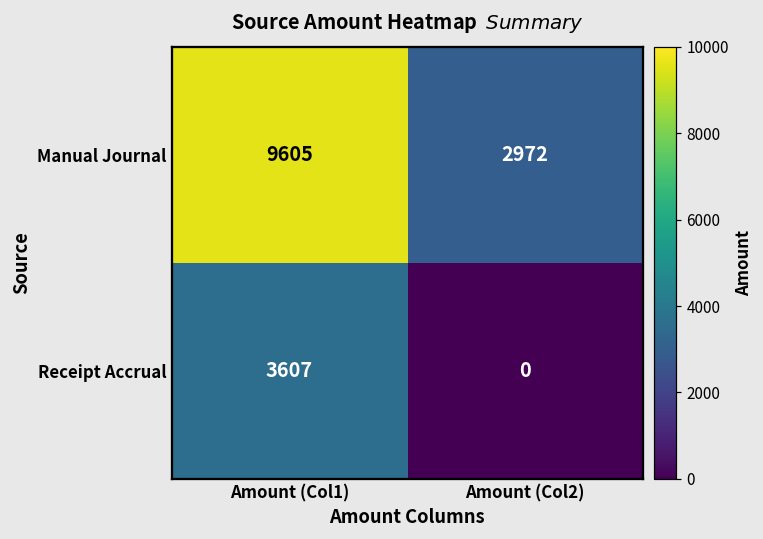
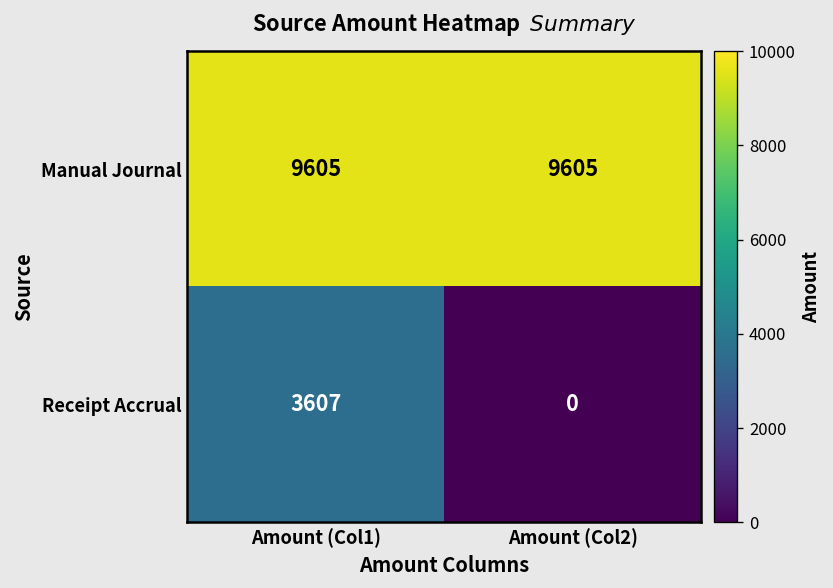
Manual Journal, Amount (Col2): 2972 -> 9605
